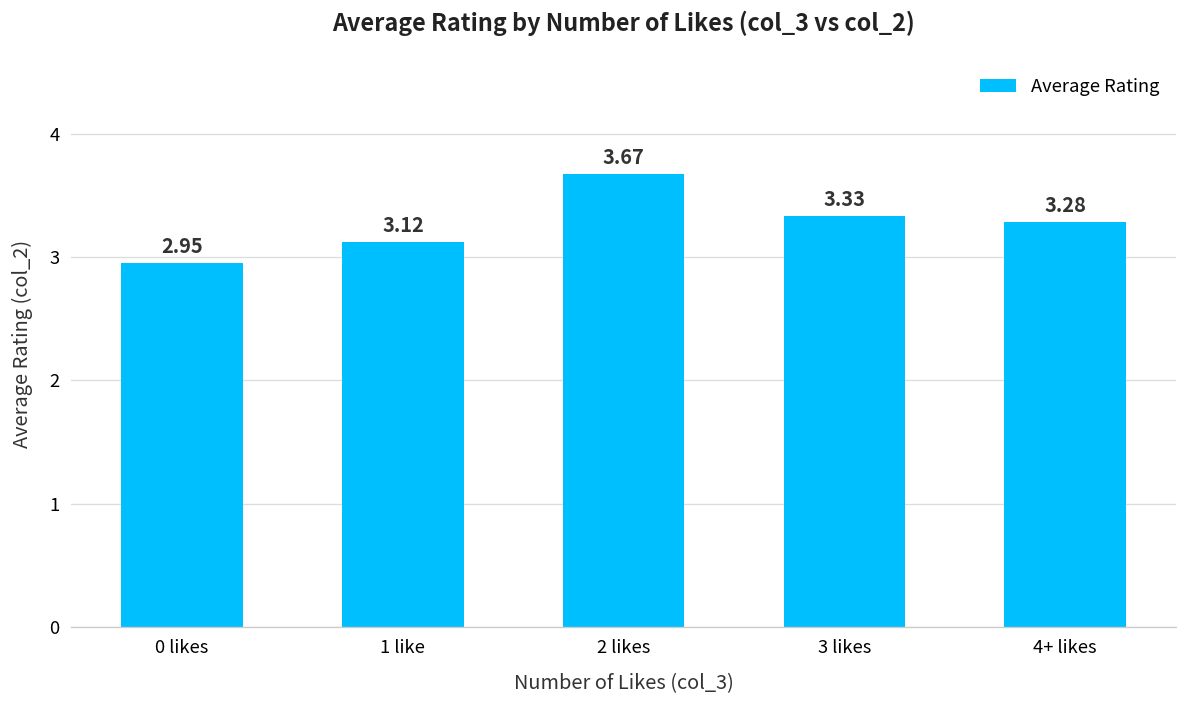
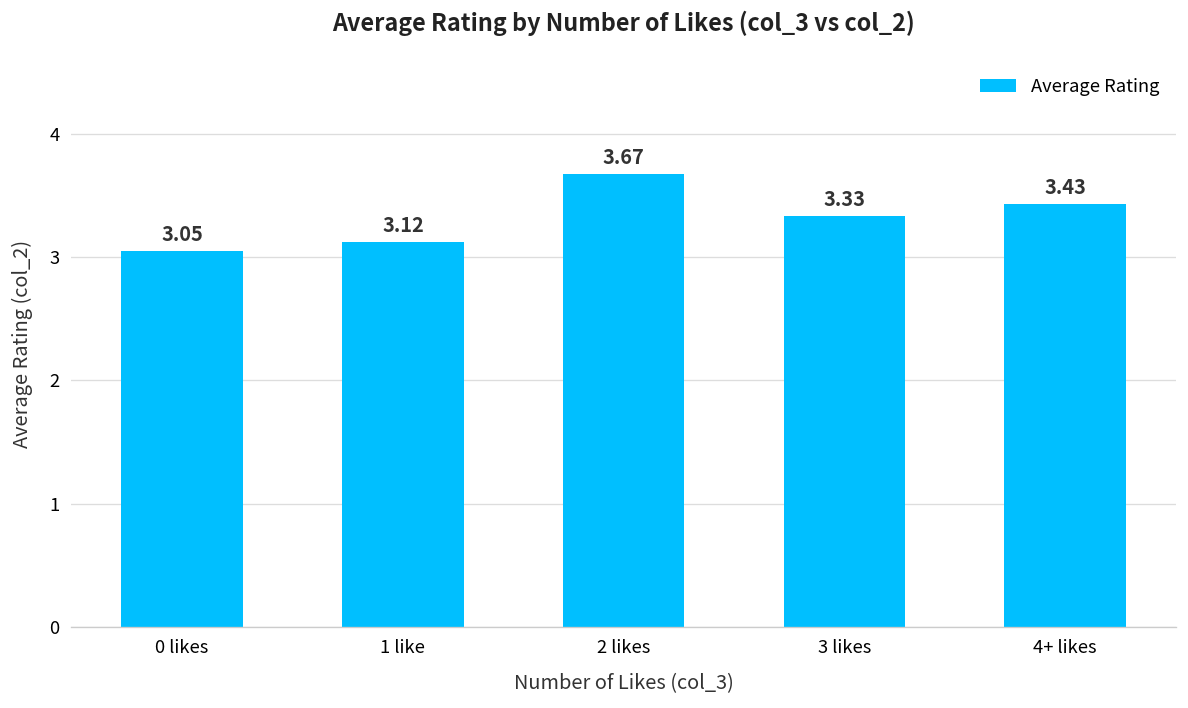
0 likes: 2.95 -> 3.05
4+ likes: 3.28 -> 3.43
